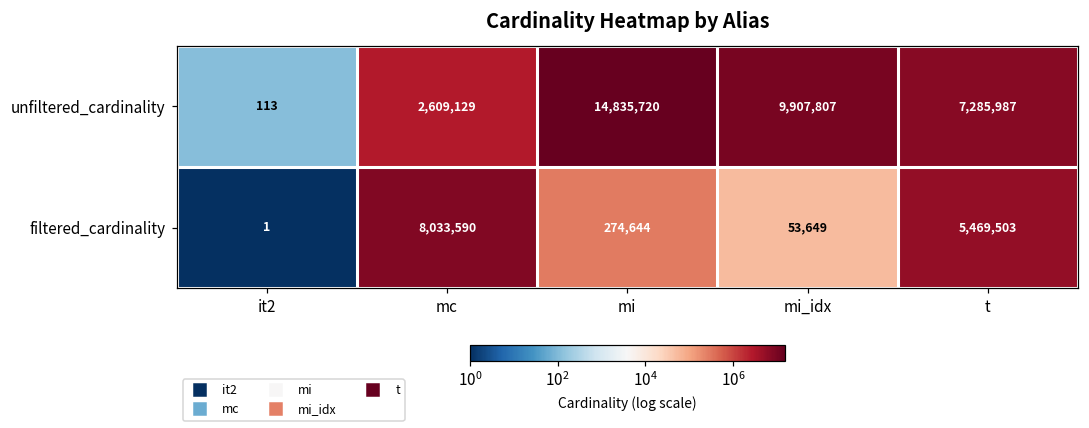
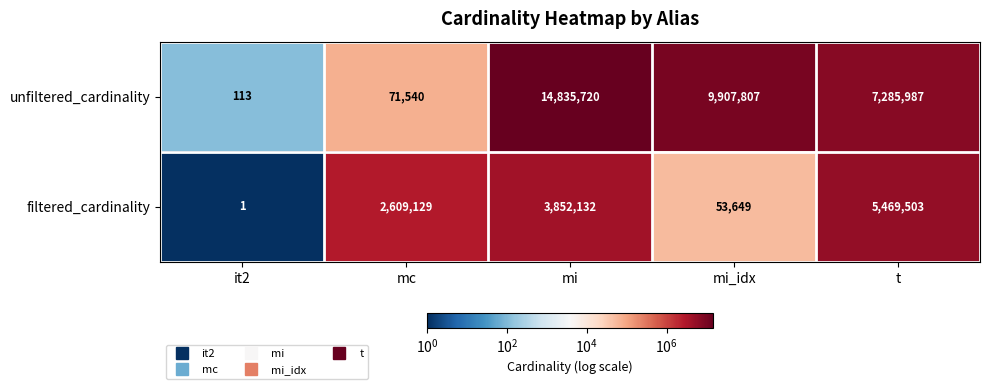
unfiltered_cardinality, mc: 2,609,129 -> 71,540
filtered_cardinality, mc: 8,033,590 -> 2,609,129
filtered_cardinality, mi: 274,644 -> 3,852,132
